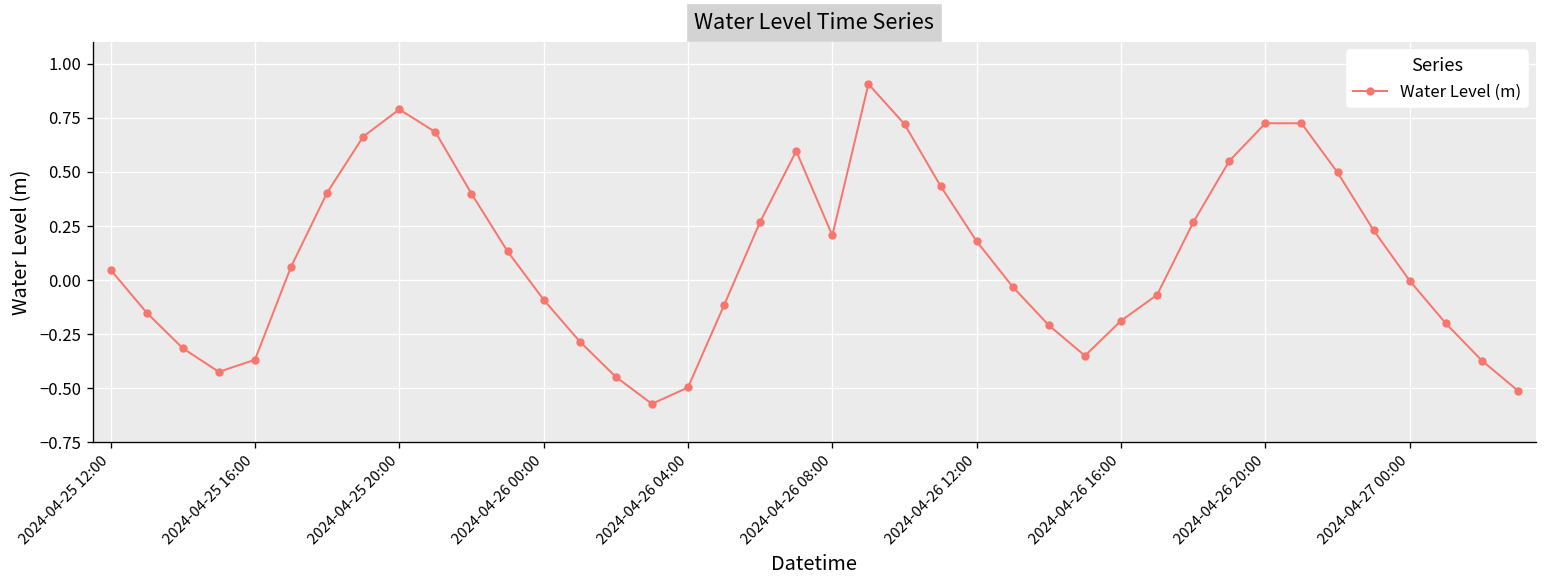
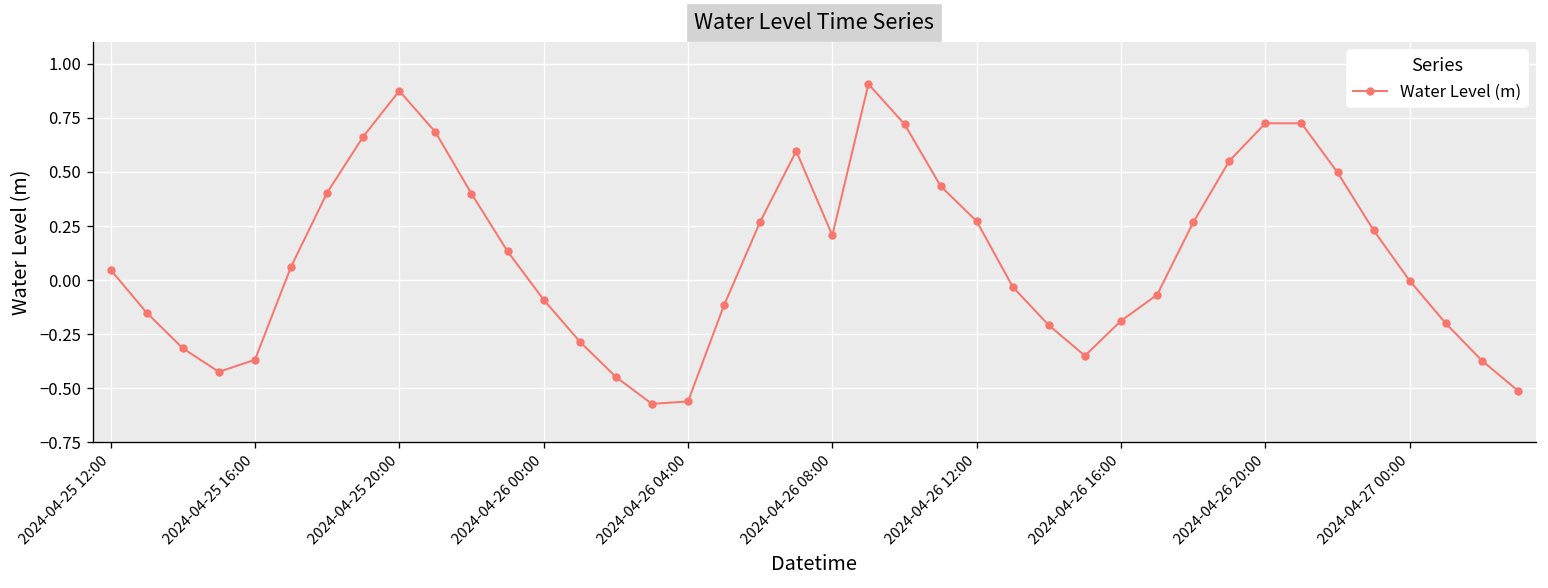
2024-04-25 20:00: 0.79 -> 0.87
2024-04-26 04:00: -0.50 -> -0.56
2024-04-26 12:00: 0.18 -> 0.27
